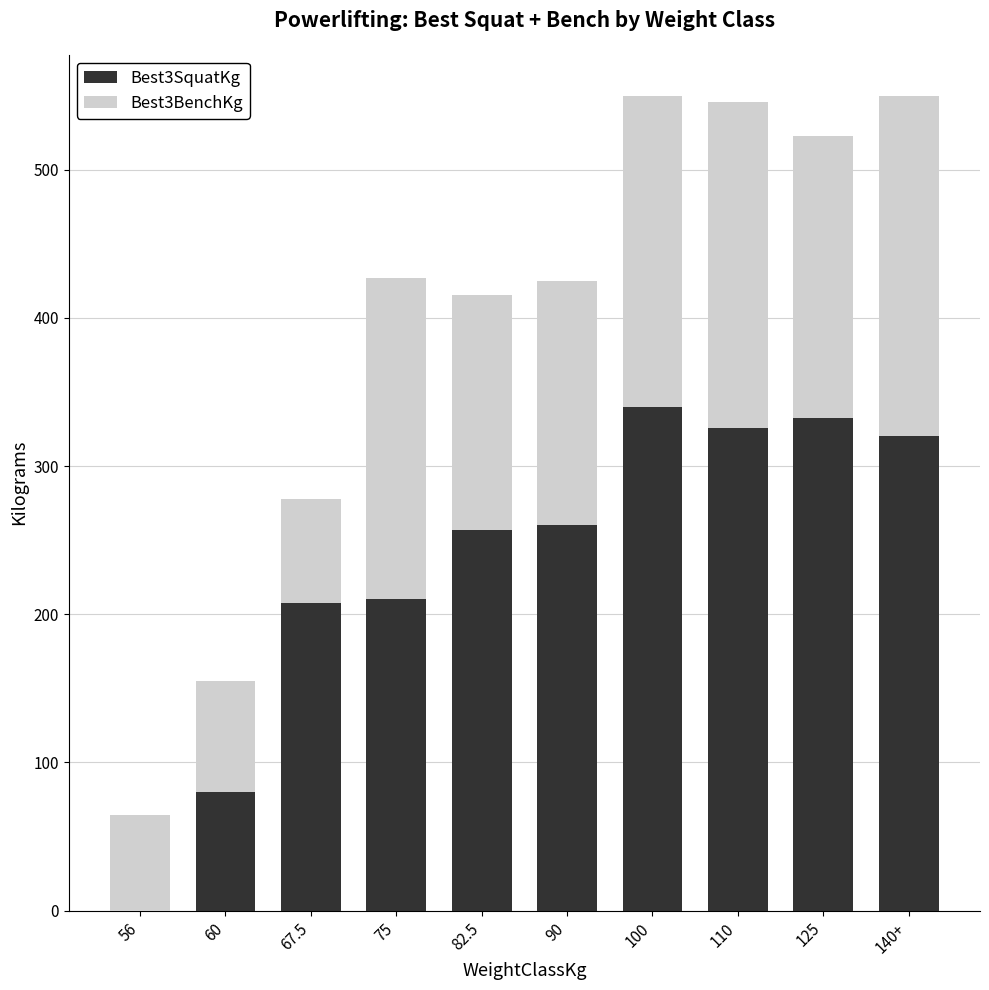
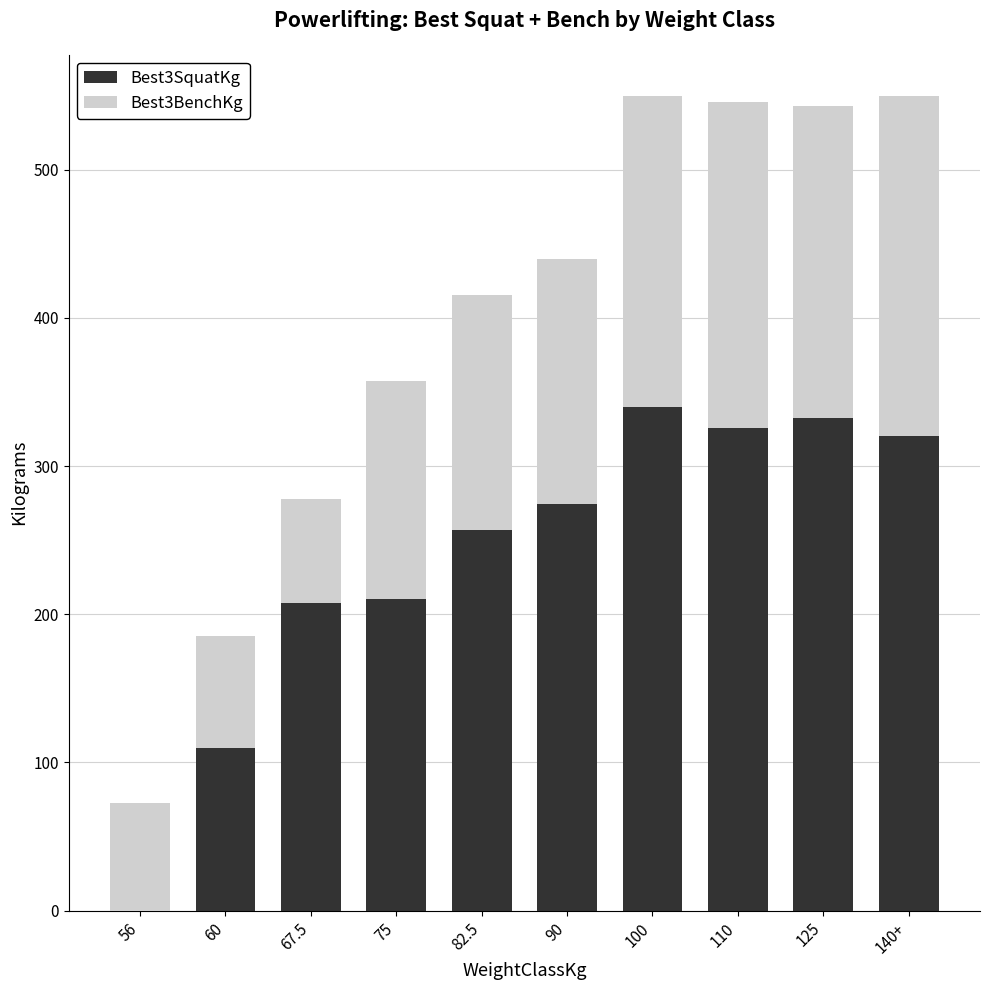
Best3BenchKg, 56: 64 -> 73
Best3SquatKg, 60: 80 -> 110
Best3BenchKg, 75: 217 -> 148
Best3SquatKg, 90: 260 -> 275
Best3BenchKg, 125: 190 -> 211
